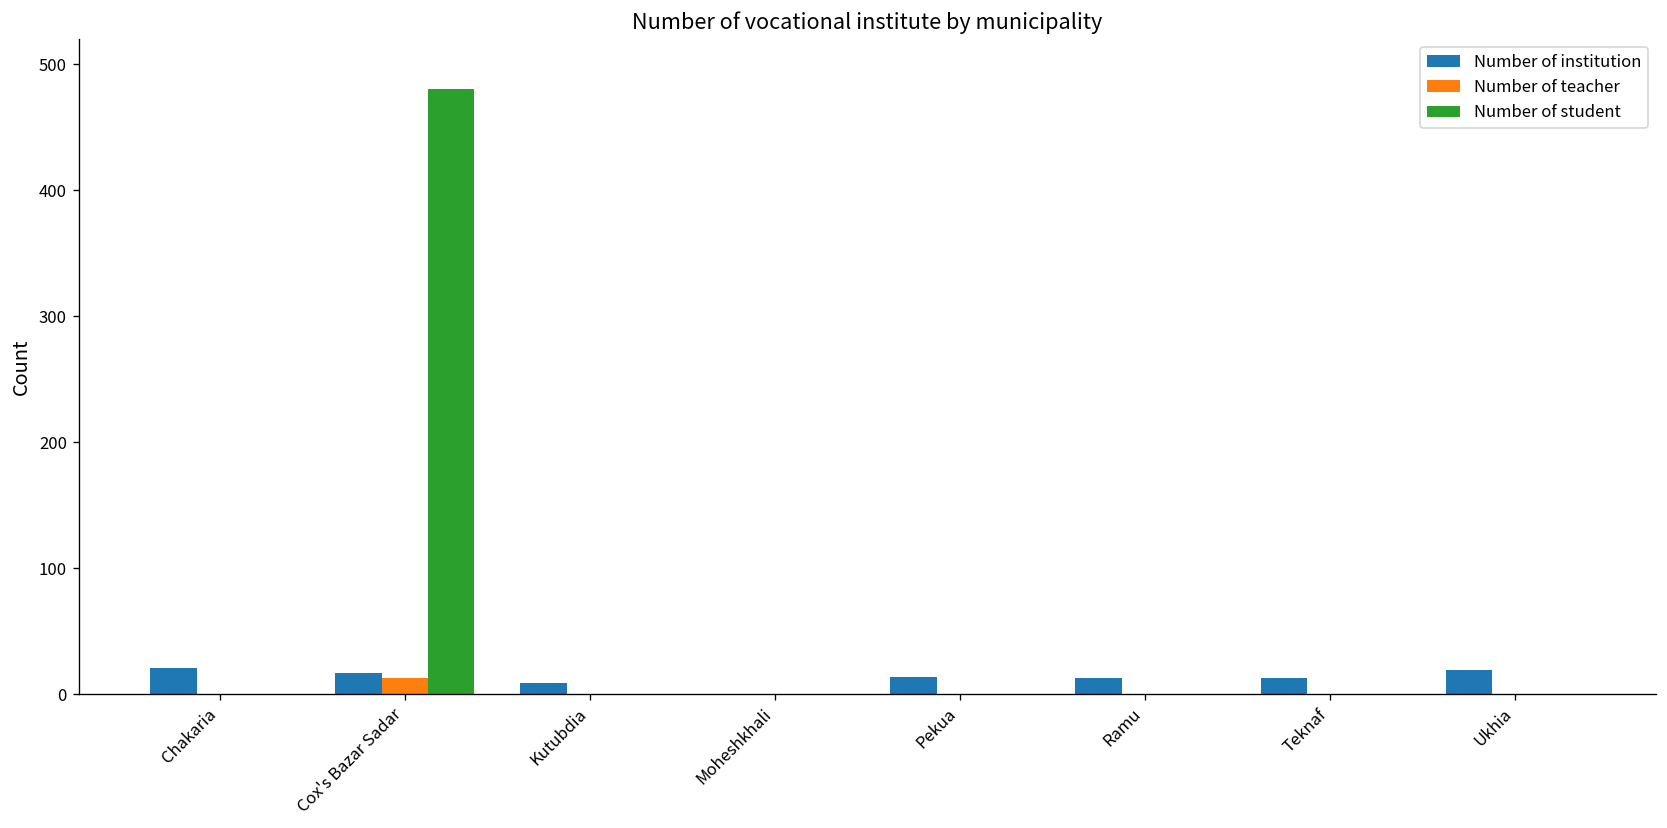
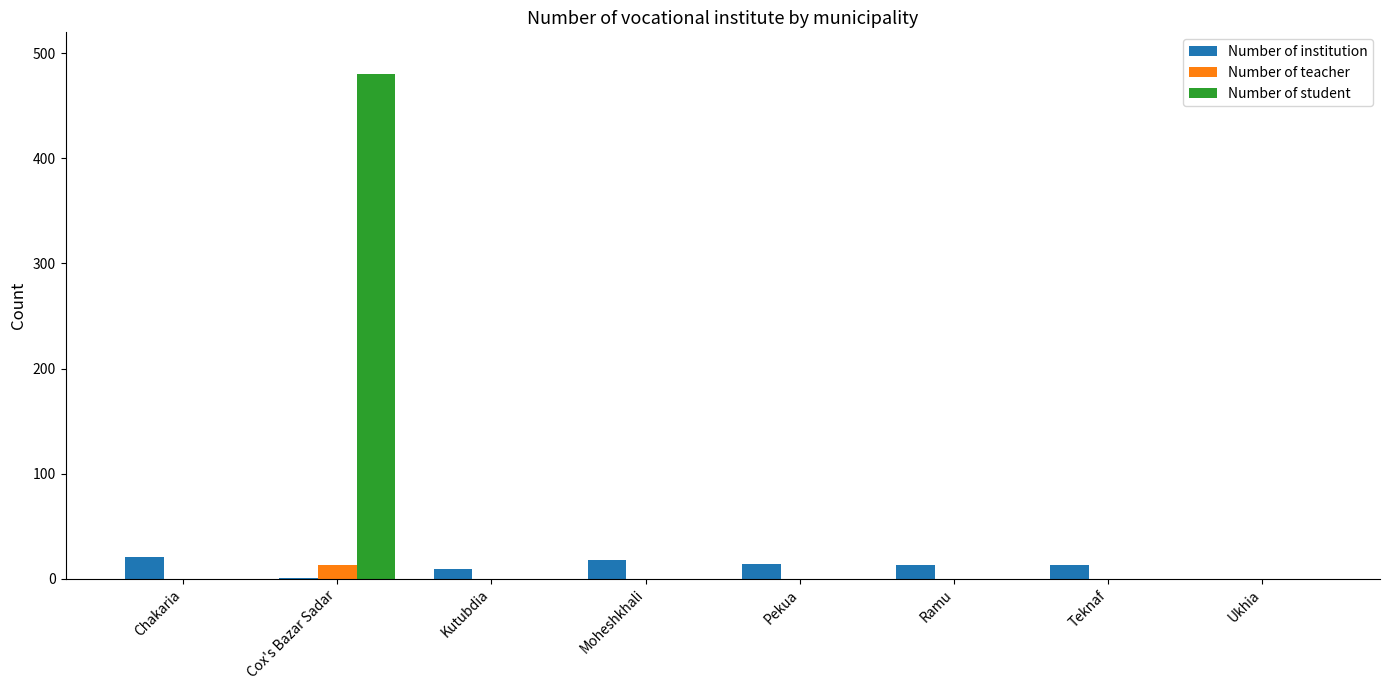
Number of institution, Cox's Bazar Sadar: 17 -> 1
Number of institution, Moheshkhali: 0 -> 18
Number of institution, Ukhia: 19 -> 0
